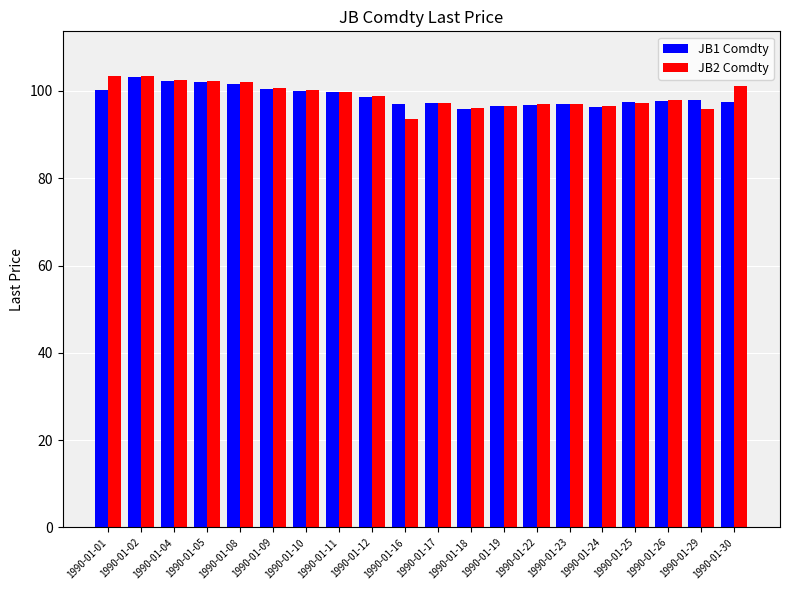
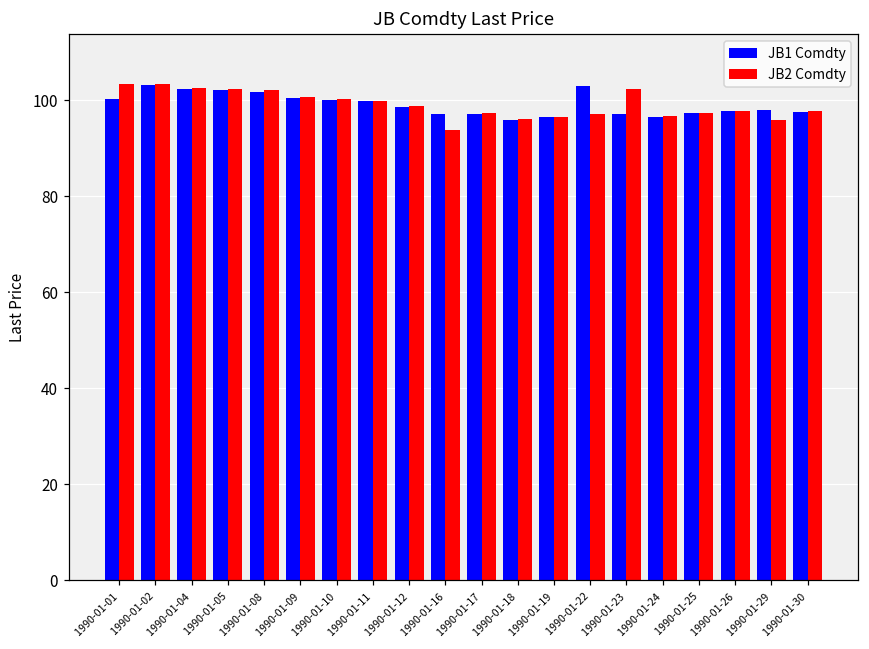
JB1 Comdty, 1990-01-22: 97 -> 103
JB2 Comdty, 1990-01-23: 97 -> 102
JB2 Comdty, 1990-01-30: 101 -> 98
